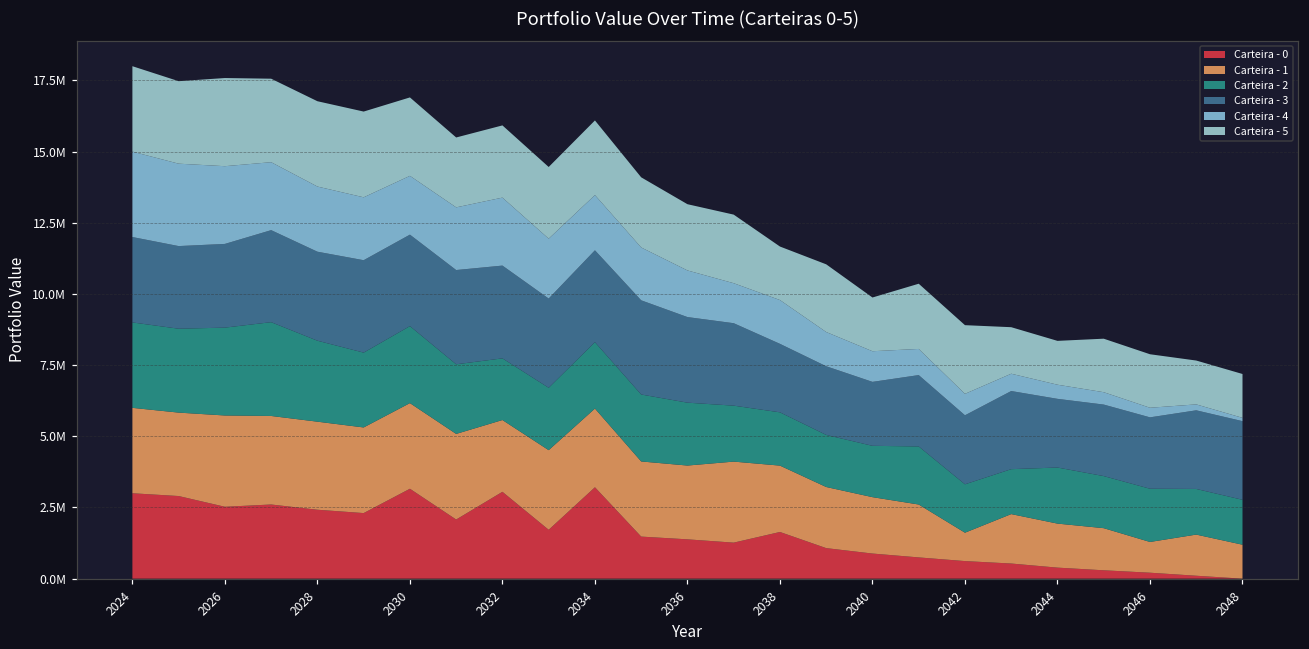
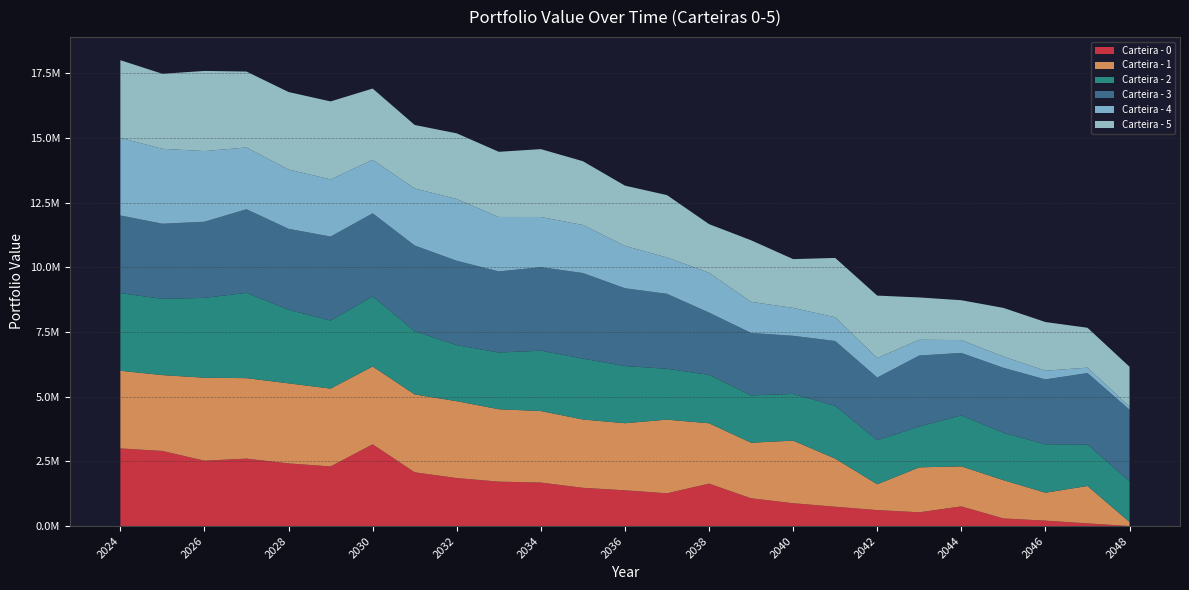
Carteira - 0, 2032: 3100000 -> 1900000
Carteira - 1, 2032: 2500000 -> 3000000
Carteira - 0, 2034: 3200000 -> 1700000
Carteira - 1, 2040: 2000000 -> 2400000
Carteira - 0, 2044: 400000 -> 800000
Carteira - 1, 2048: 1200000 -> 200000
